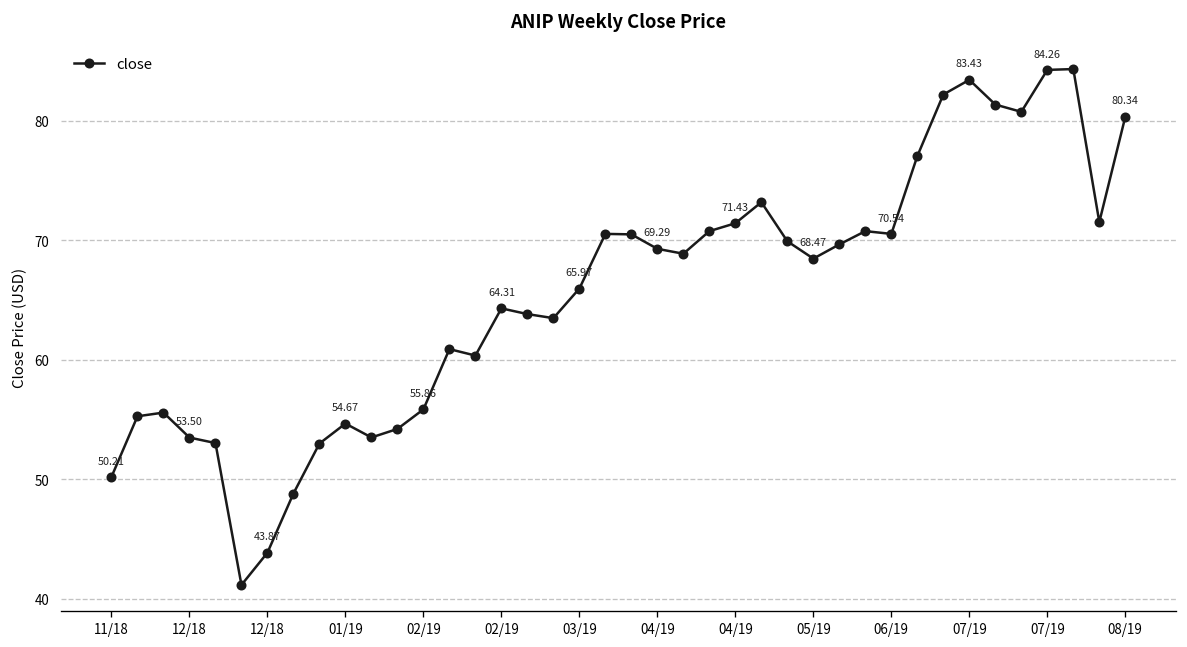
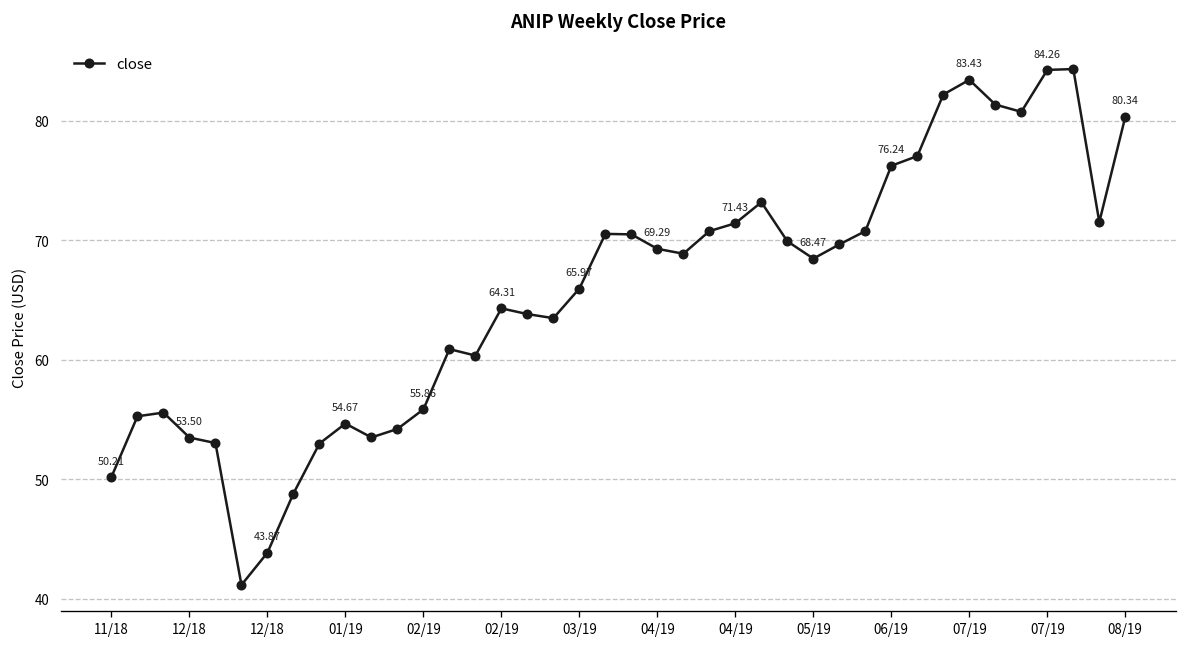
06/19: 70.54 -> 76.24
